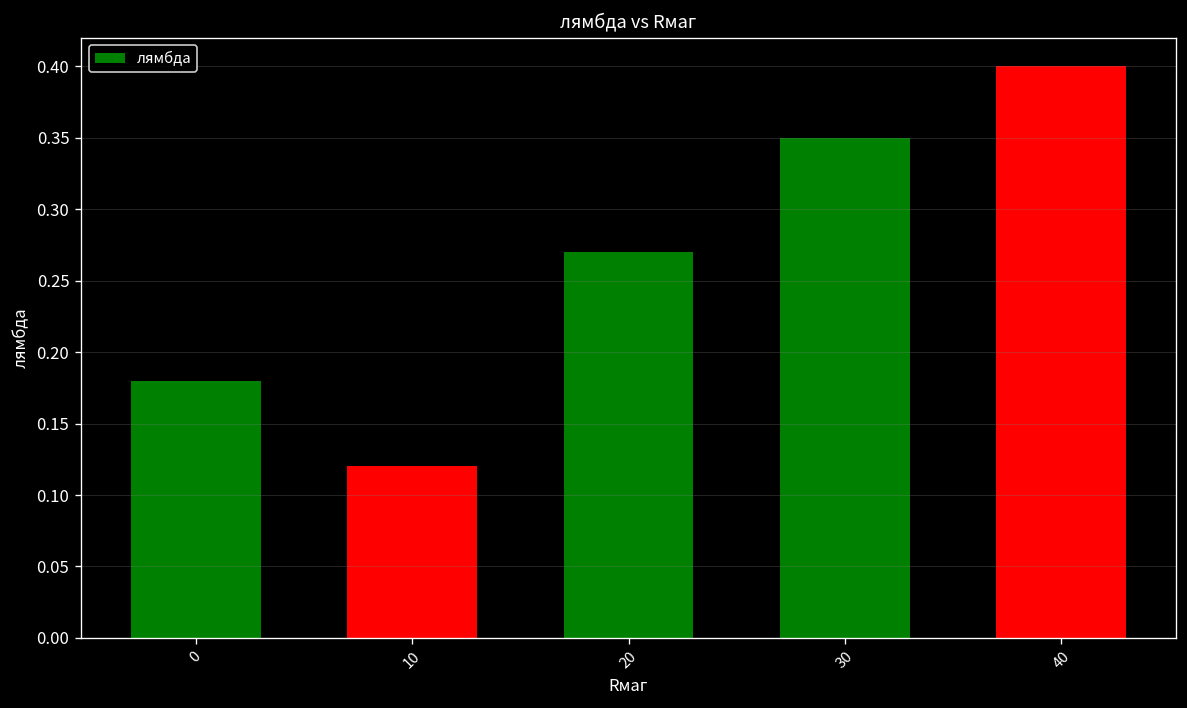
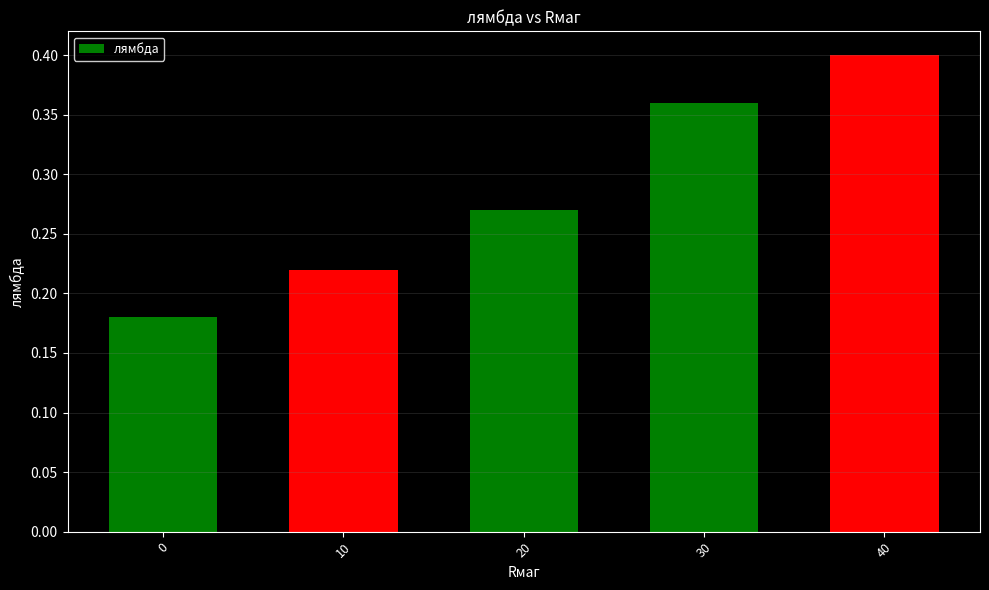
10: 0.12 -> 0.22
30: 0.35 -> 0.36
